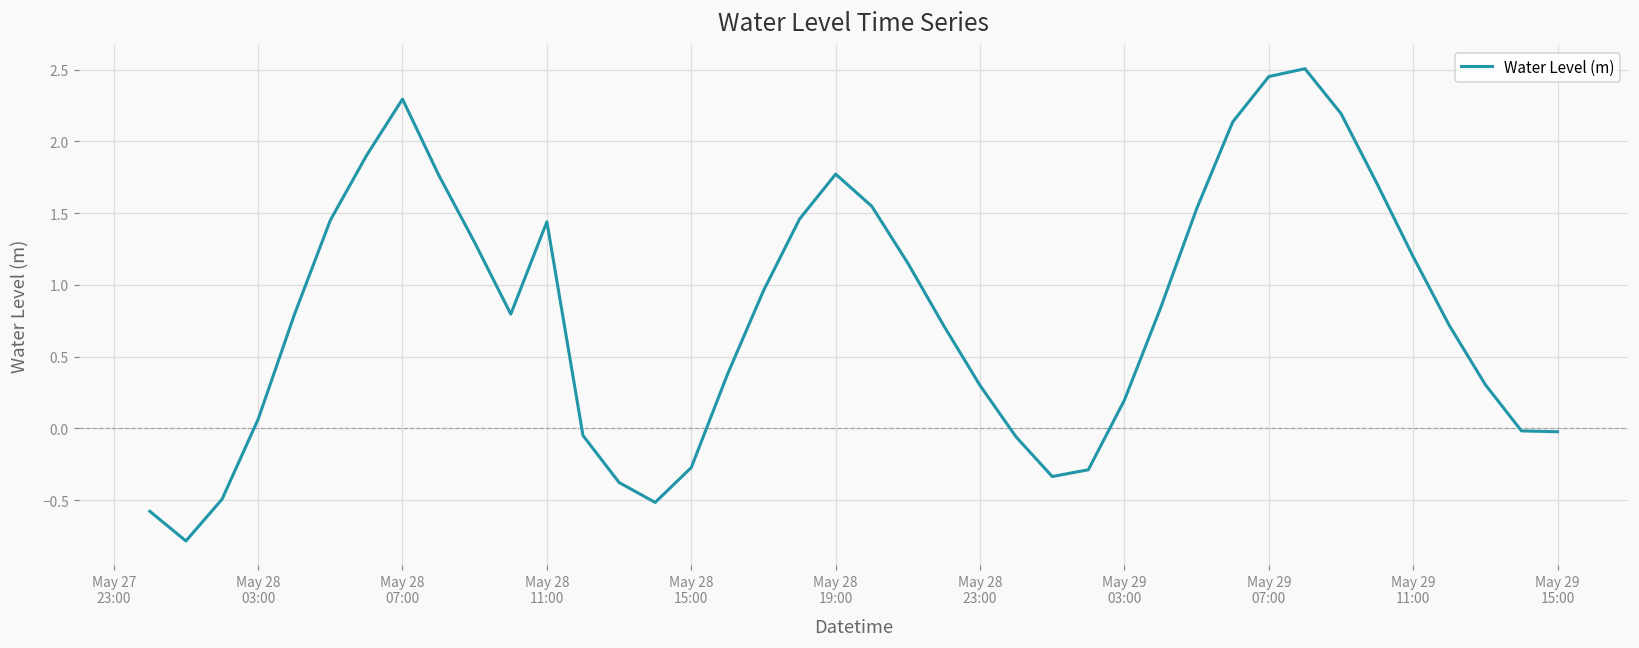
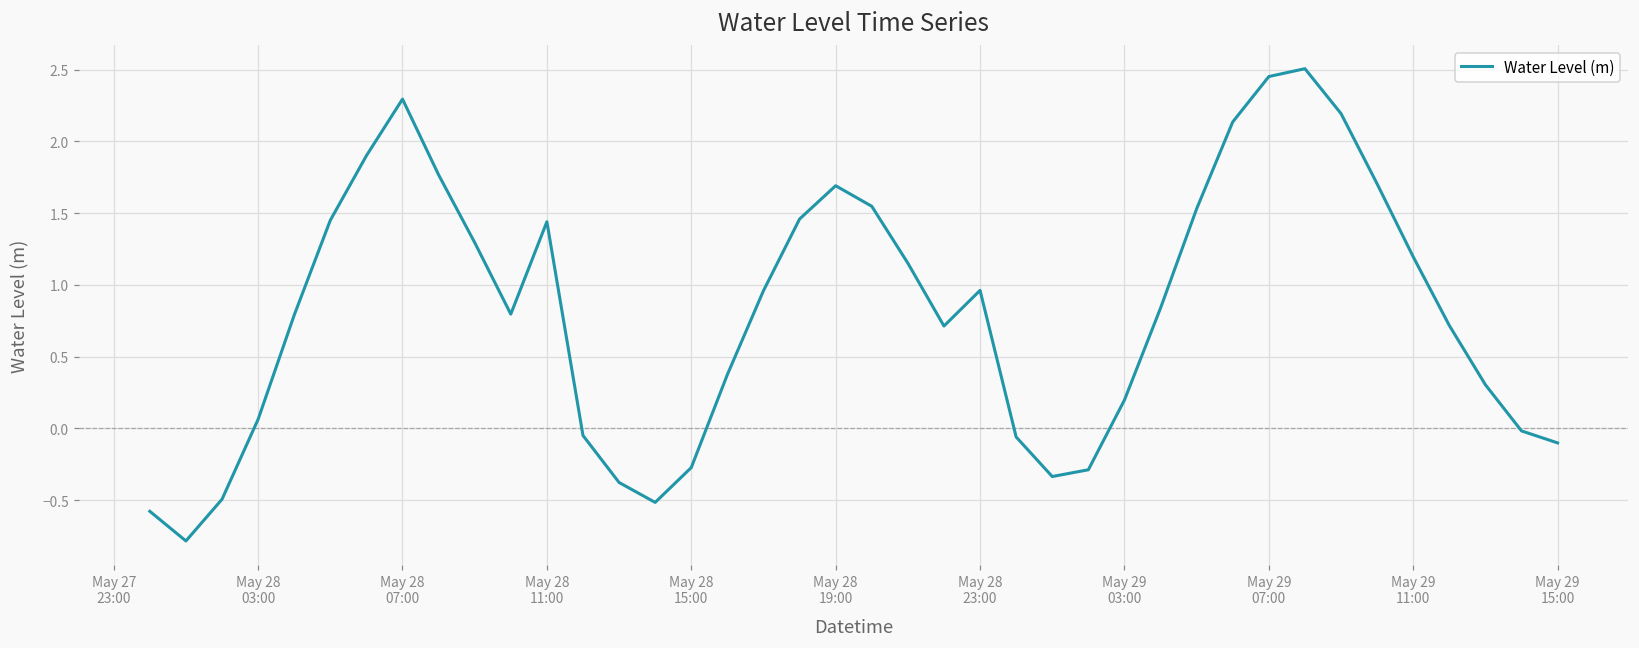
May 28 19:00: 1.77 -> 1.69
May 28 23:00: 0.30 -> 0.96
May 29 15:00: -0.02 -> -0.10
